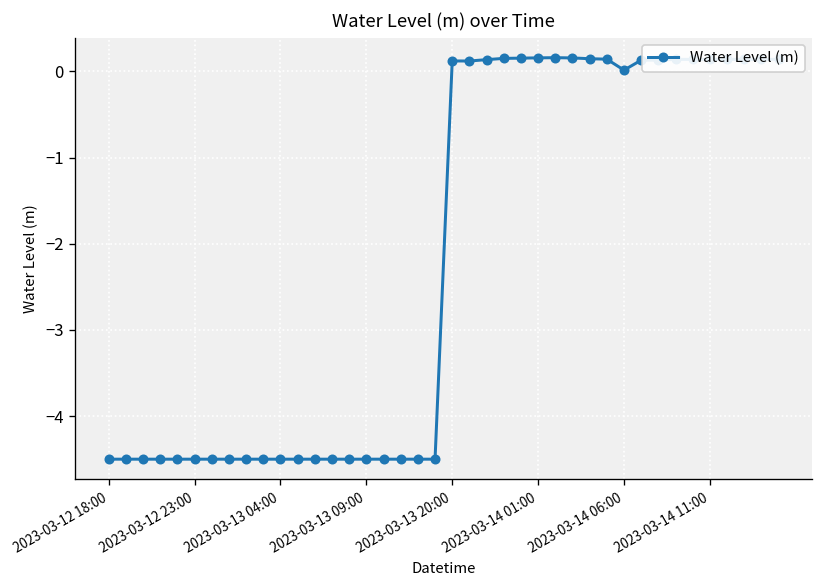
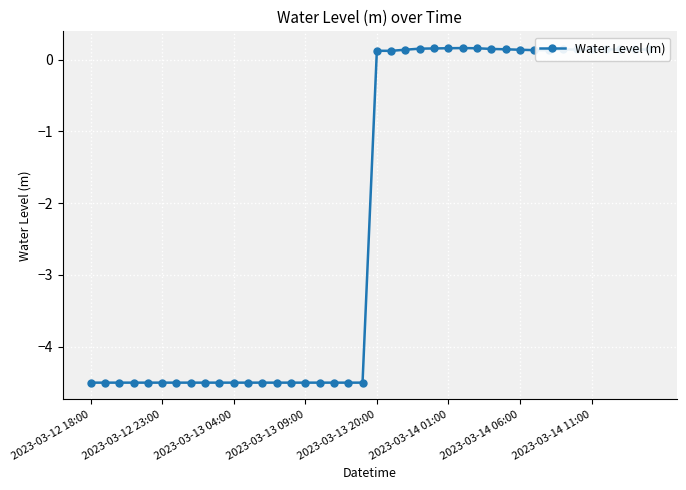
2023-03-14 06:00: 0.0 -> 0.1
